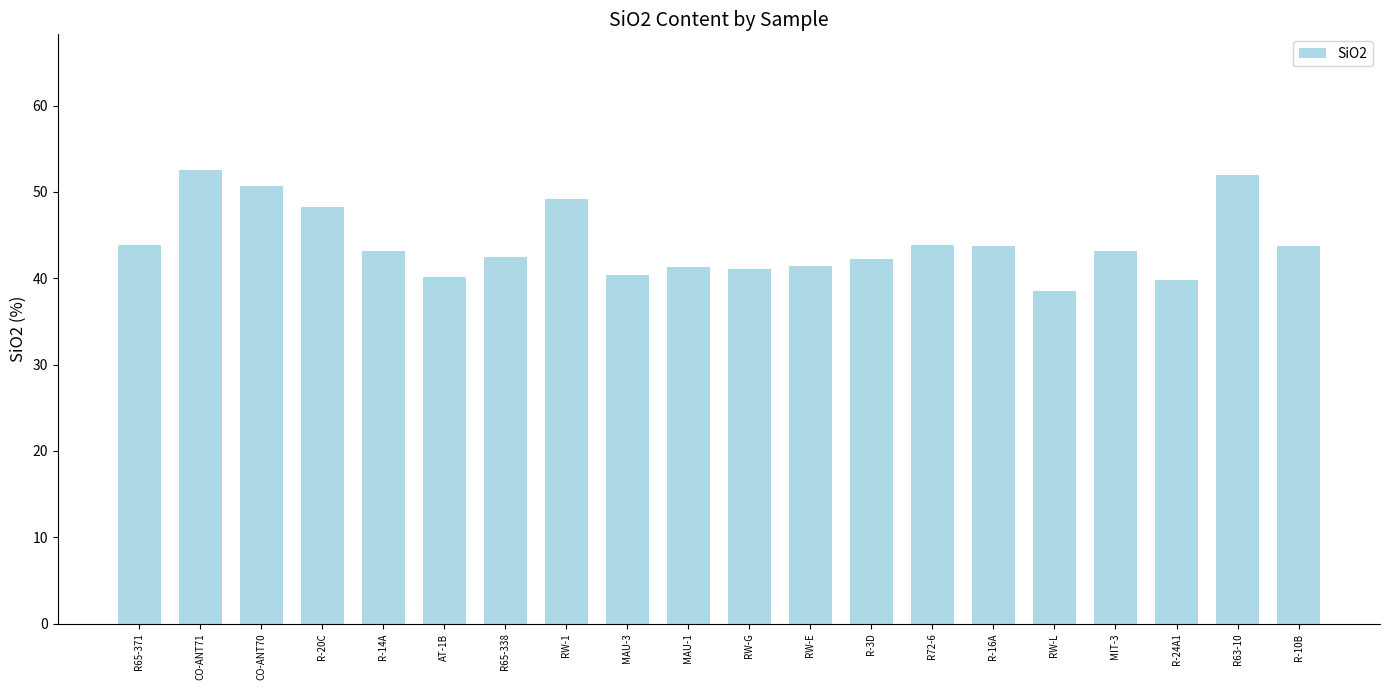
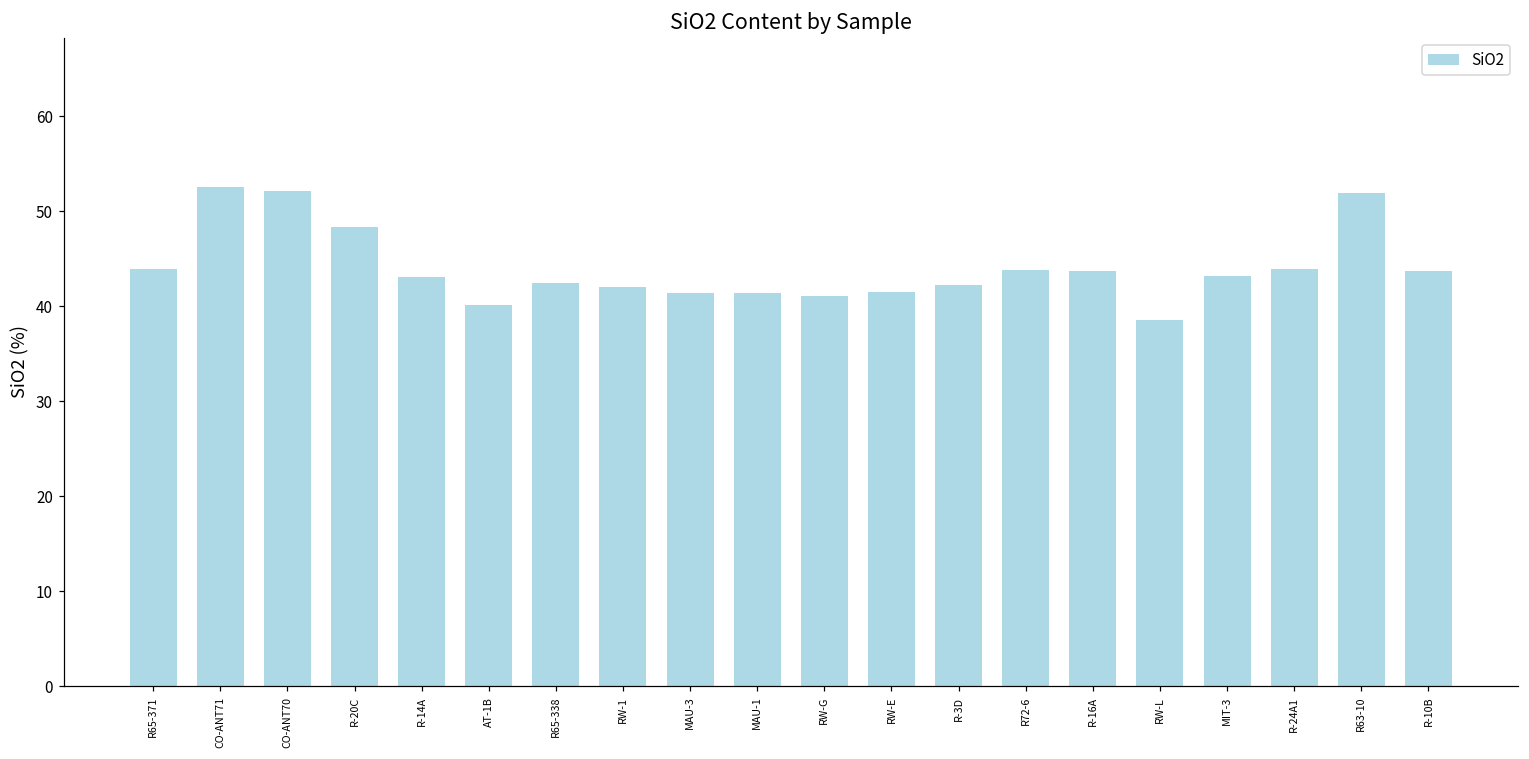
CO-ANT70: 51 -> 52
RW-1: 49 -> 42
MAU-3: 40 -> 41
R-24A1: 40 -> 44
